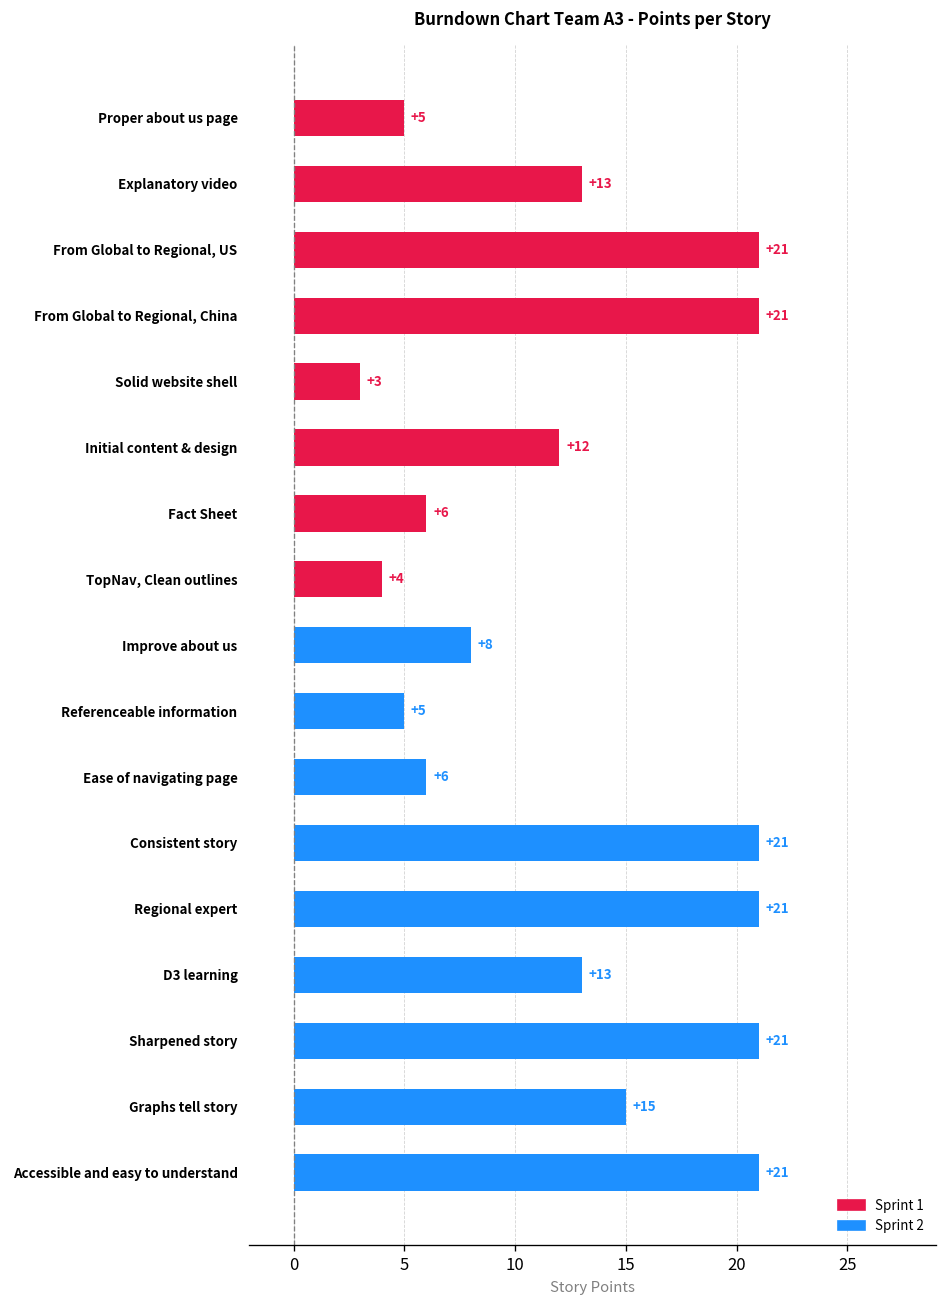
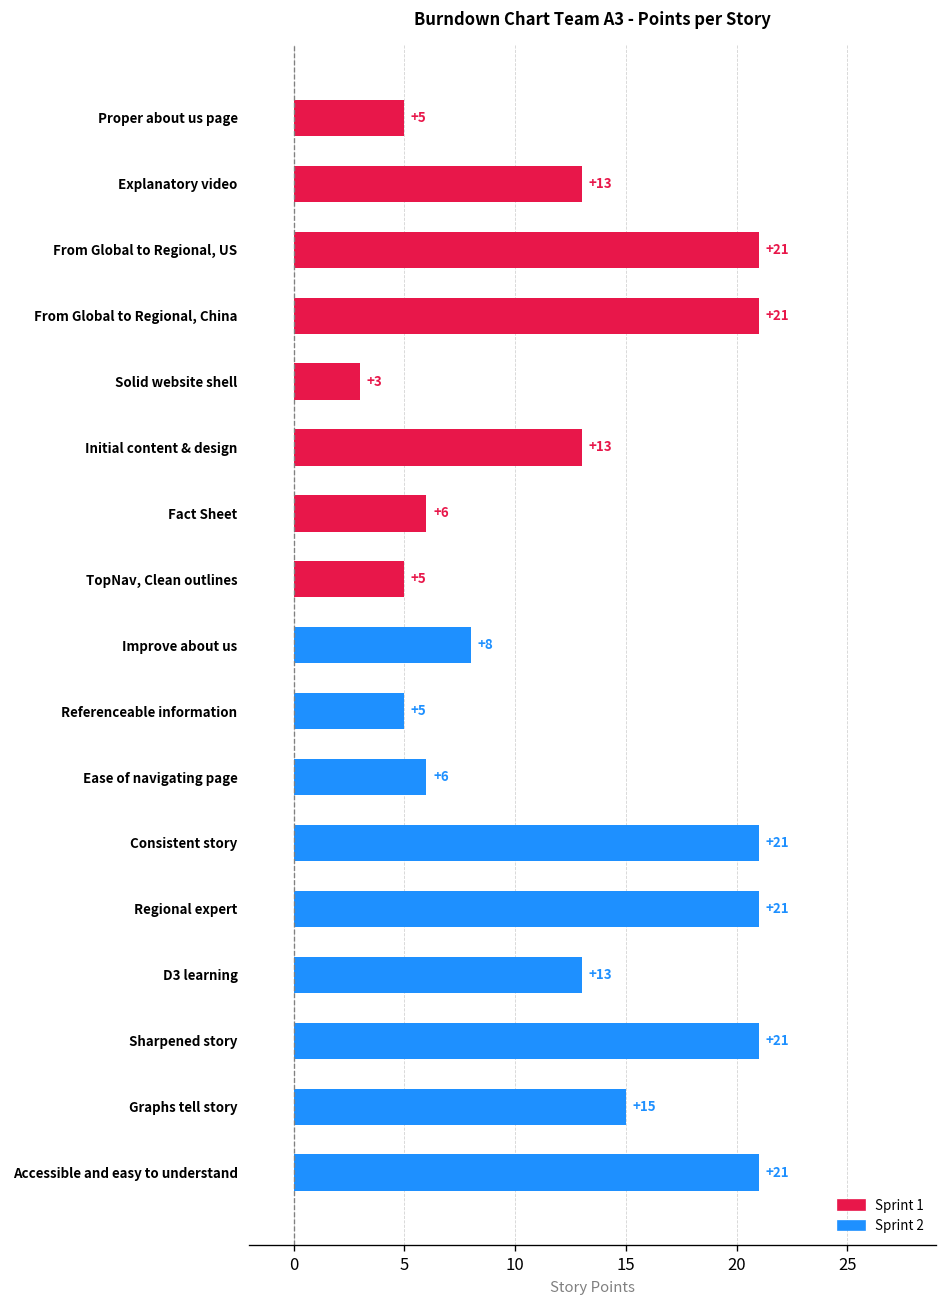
Initial content & design: +12 -> +13
TopNav, Clean outlines: +4 -> +5
